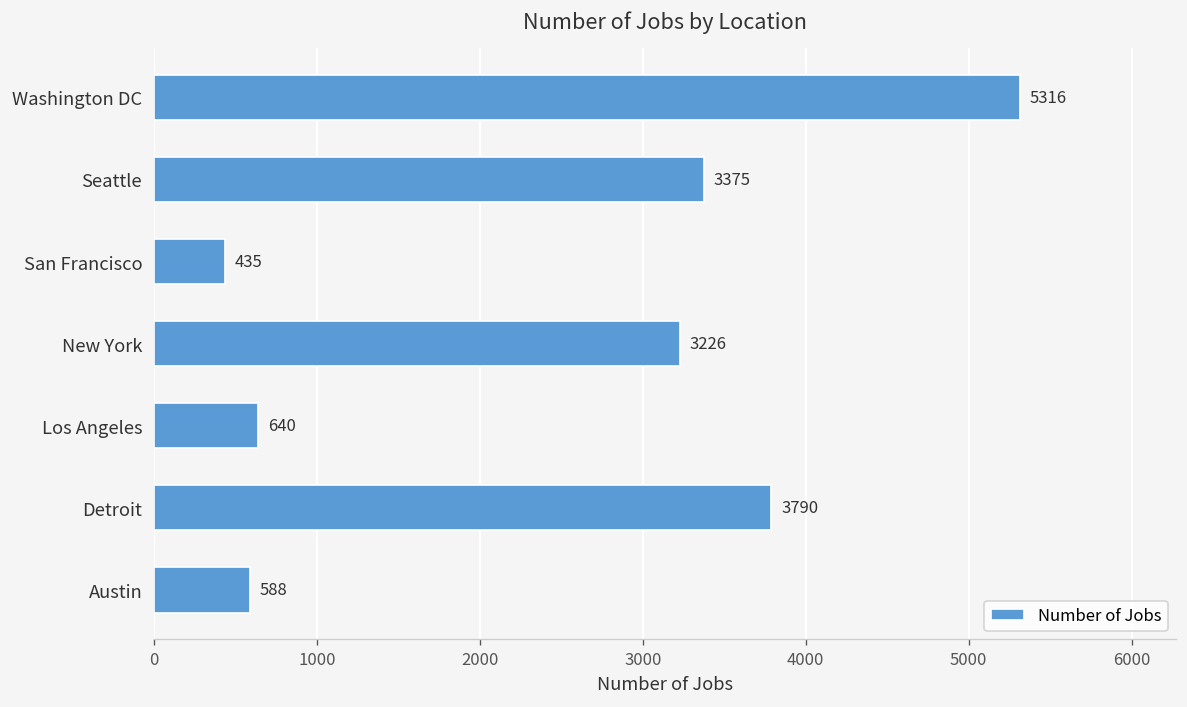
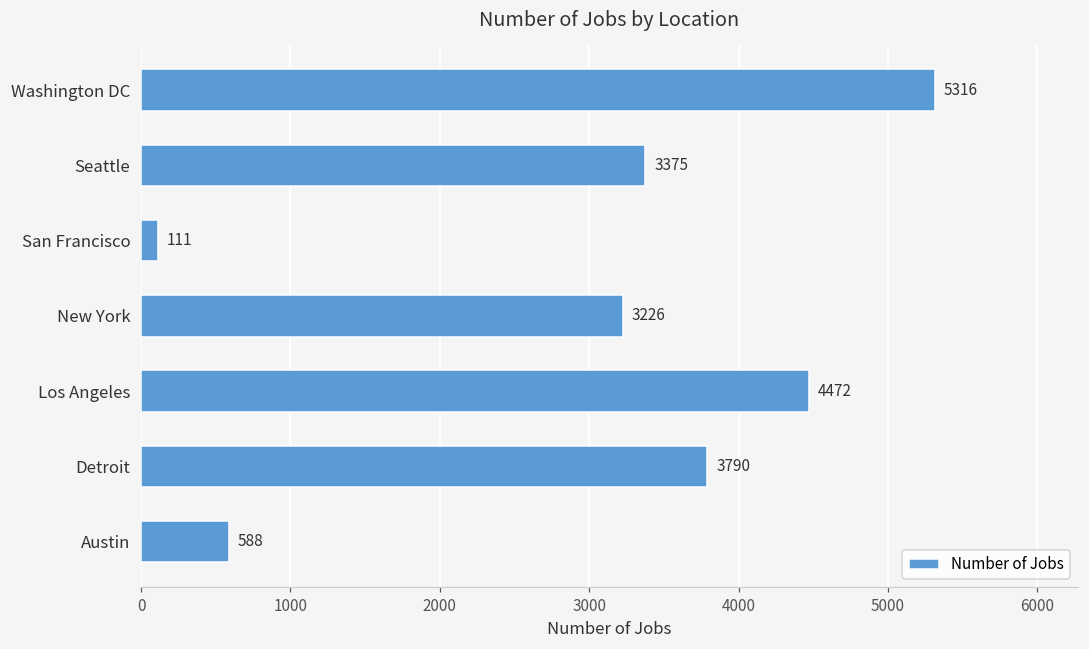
San Francisco: 435 -> 111
Los Angeles: 640 -> 4472
